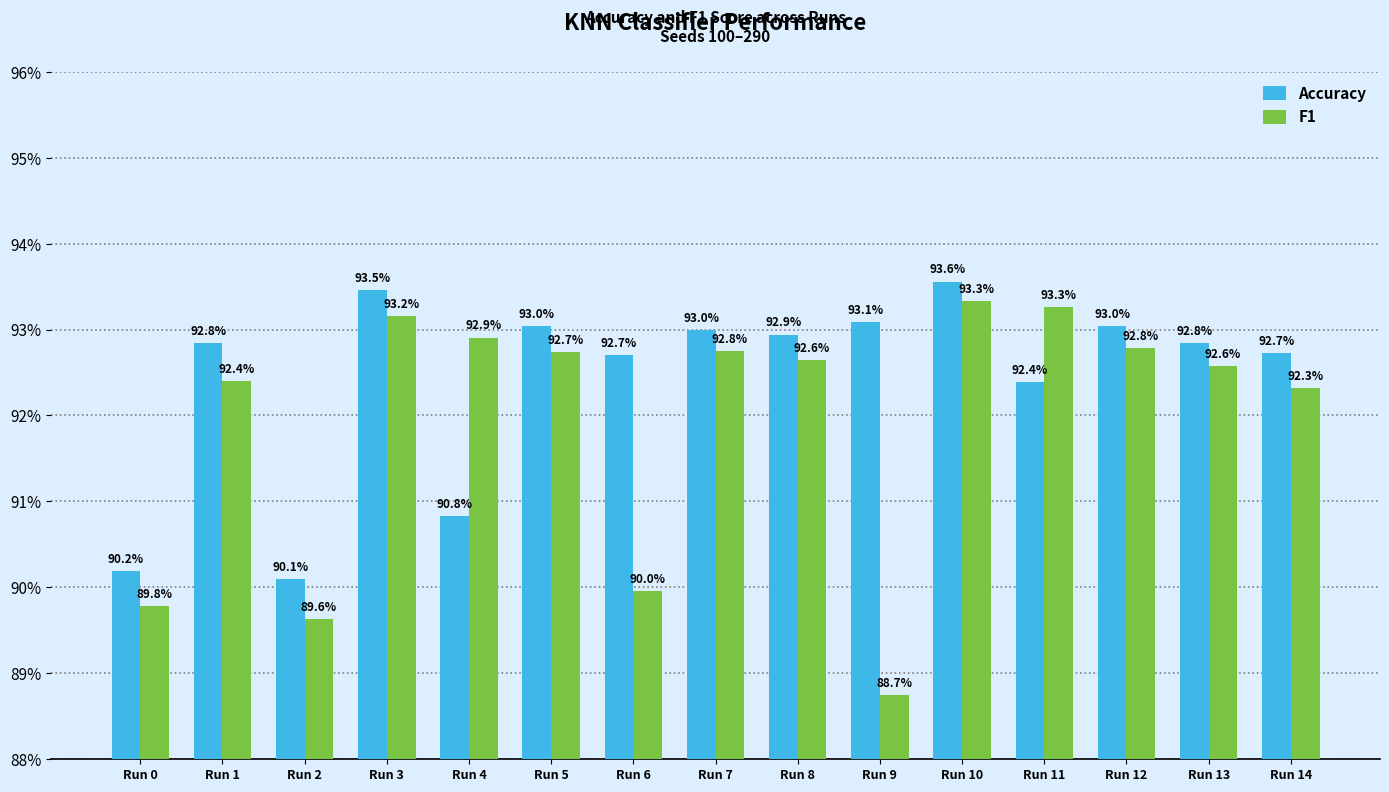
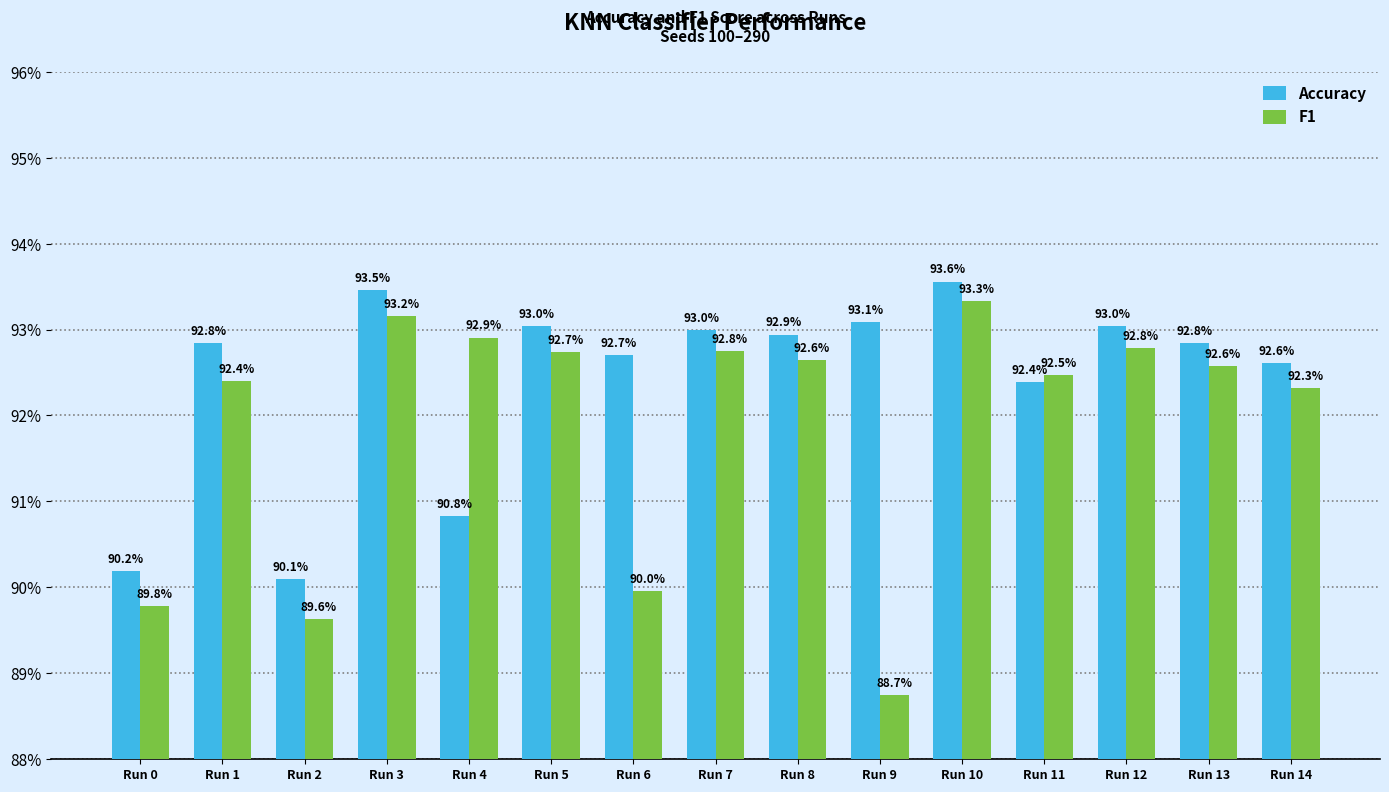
F1, Run 11: 93.3% -> 92.5%
Accuracy, Run 14: 92.7% -> 92.6%
